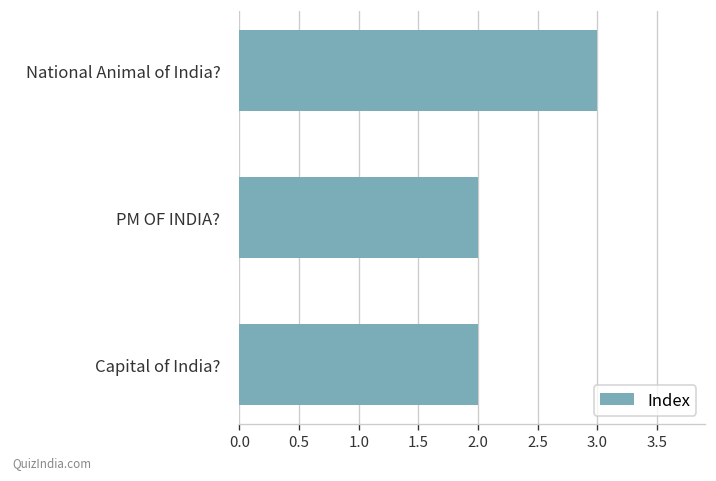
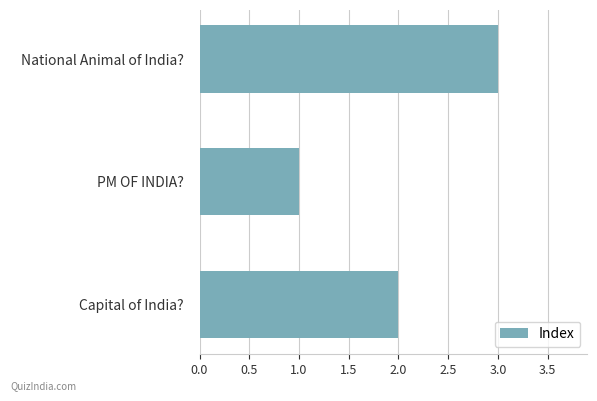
PM OF INDIA?: 2 -> 1
